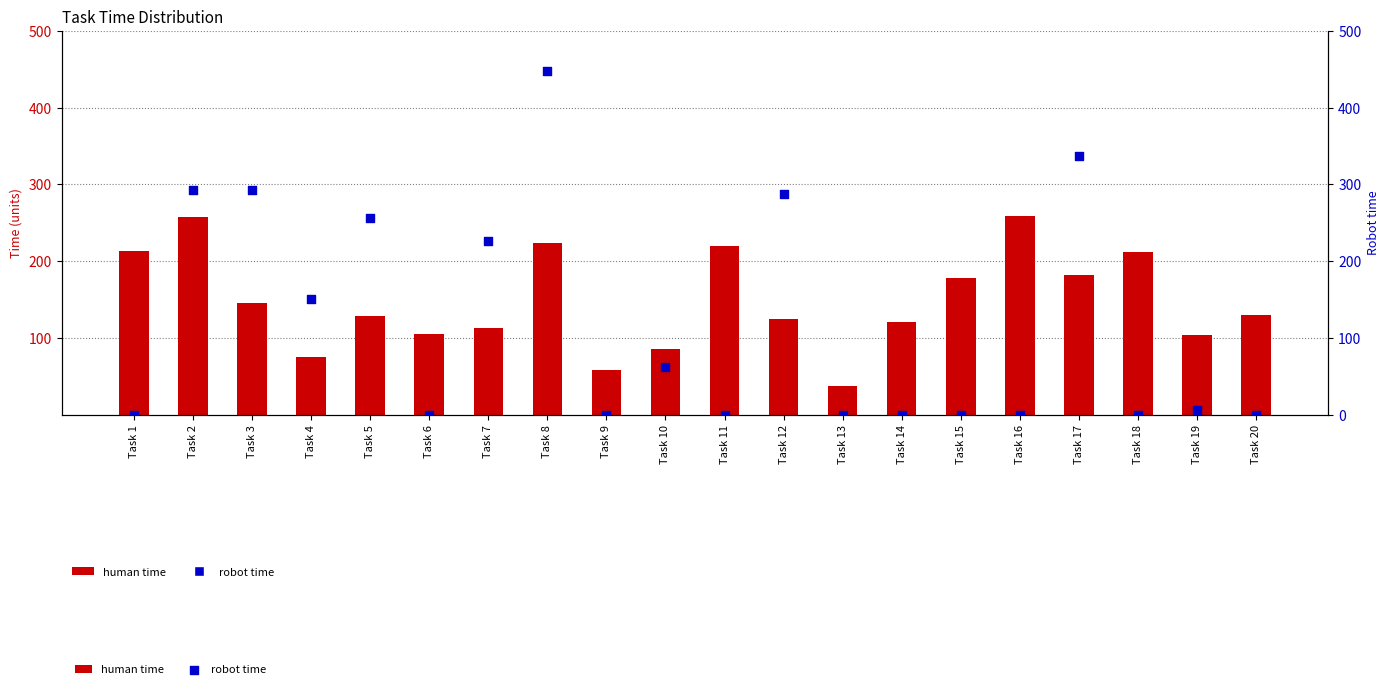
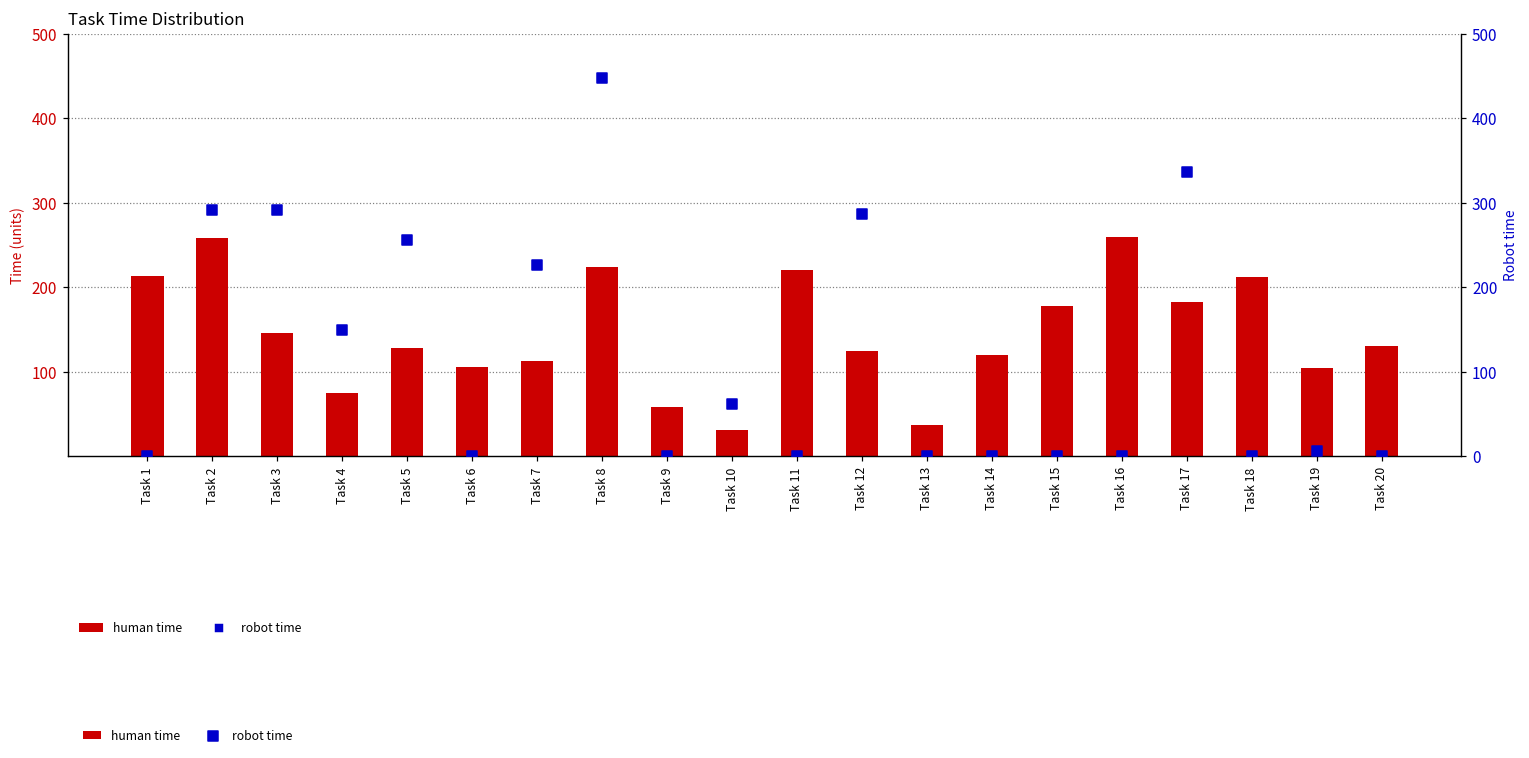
human time, Task 10: 90 -> 30
